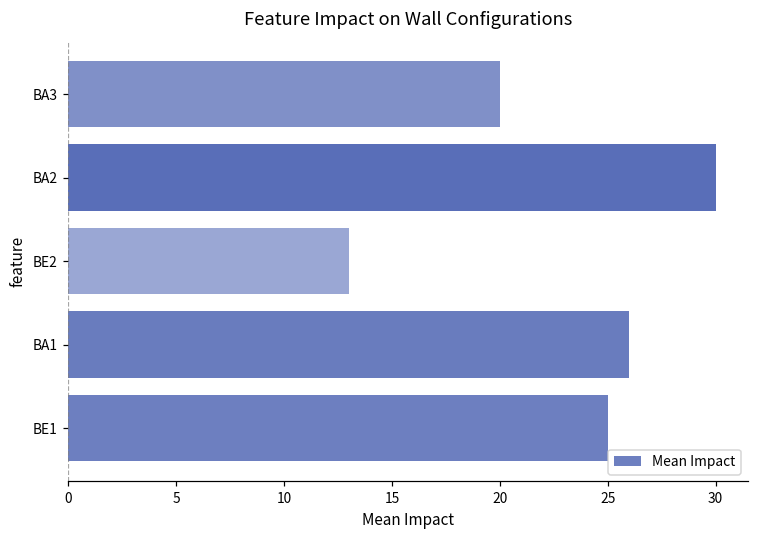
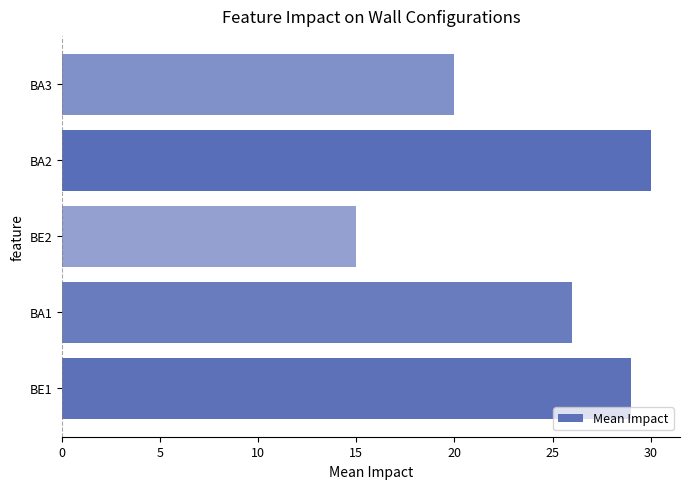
BE2: 13 -> 15
BE1: 25 -> 29
